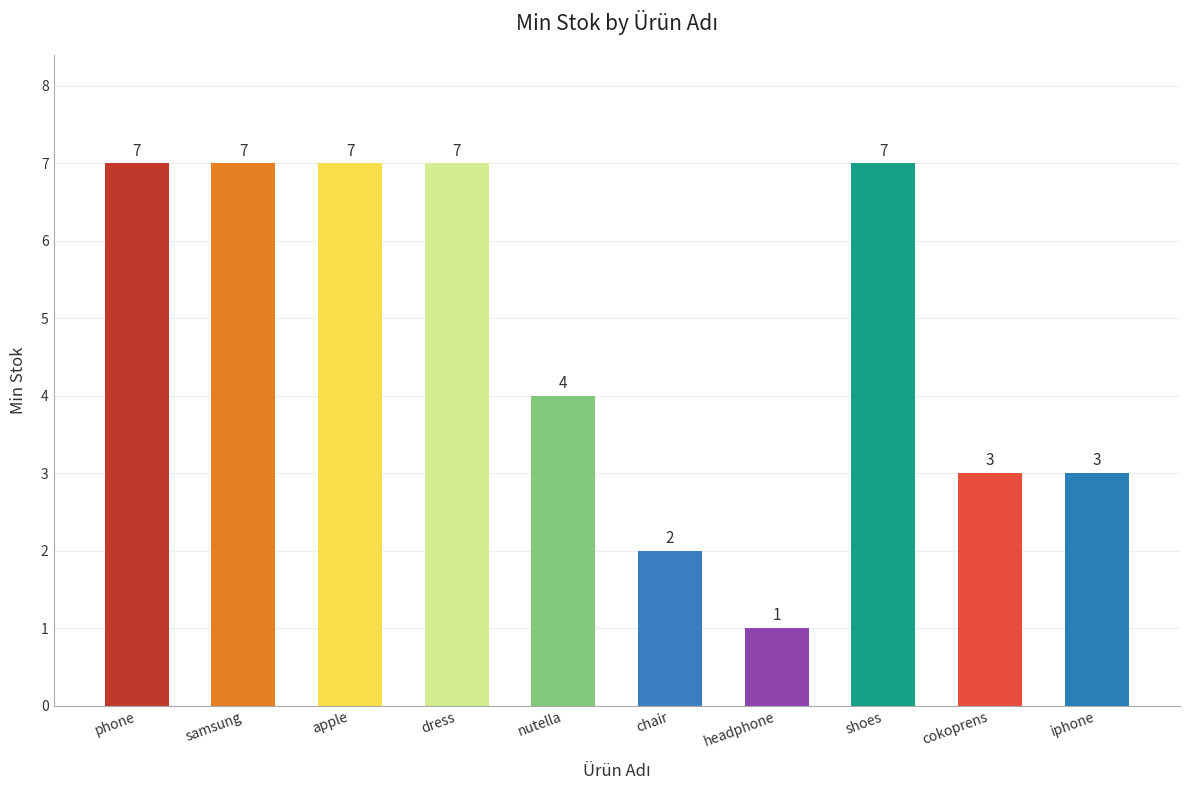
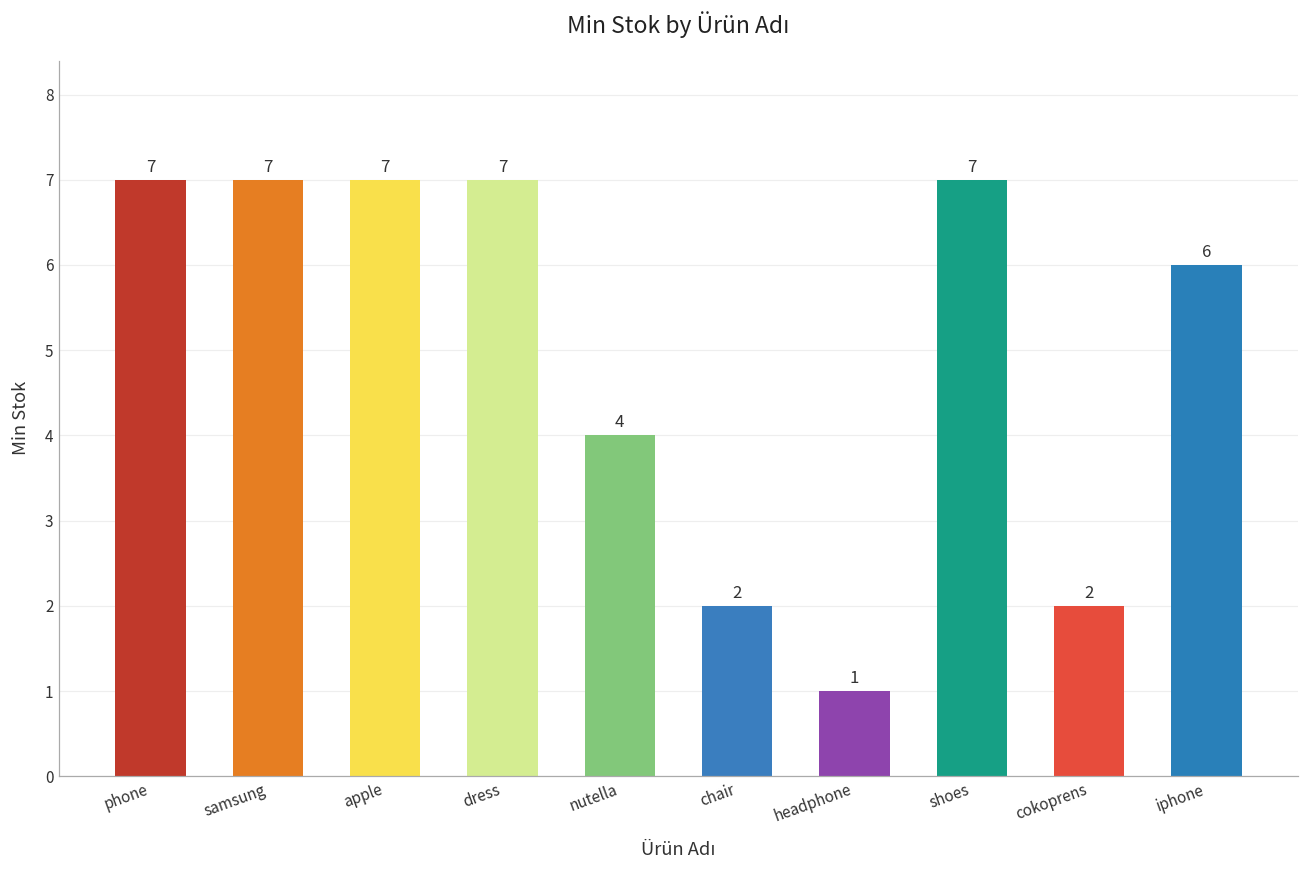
cokoprens: 3 -> 2
iphone: 3 -> 6
